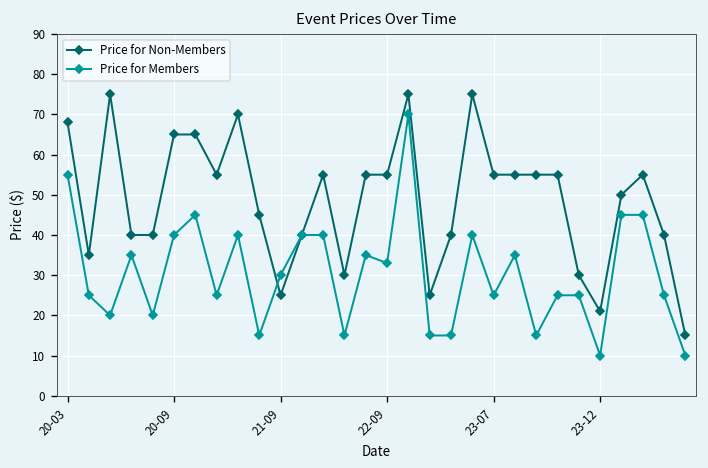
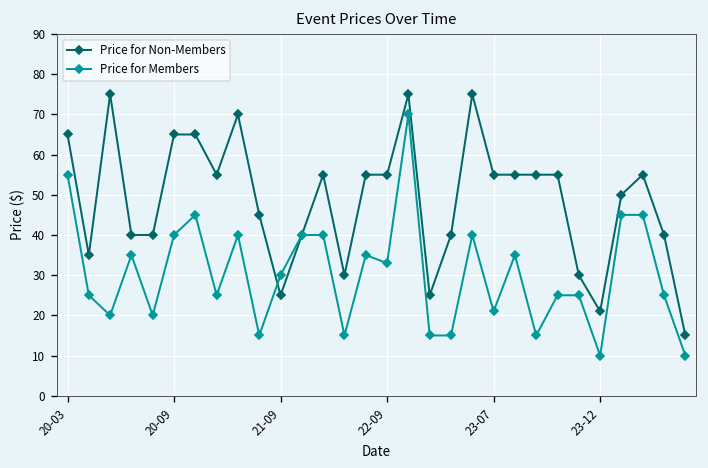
Price for Non-Members, 20-03: 68 -> 65
Price for Members, 23-07: 25 -> 21
